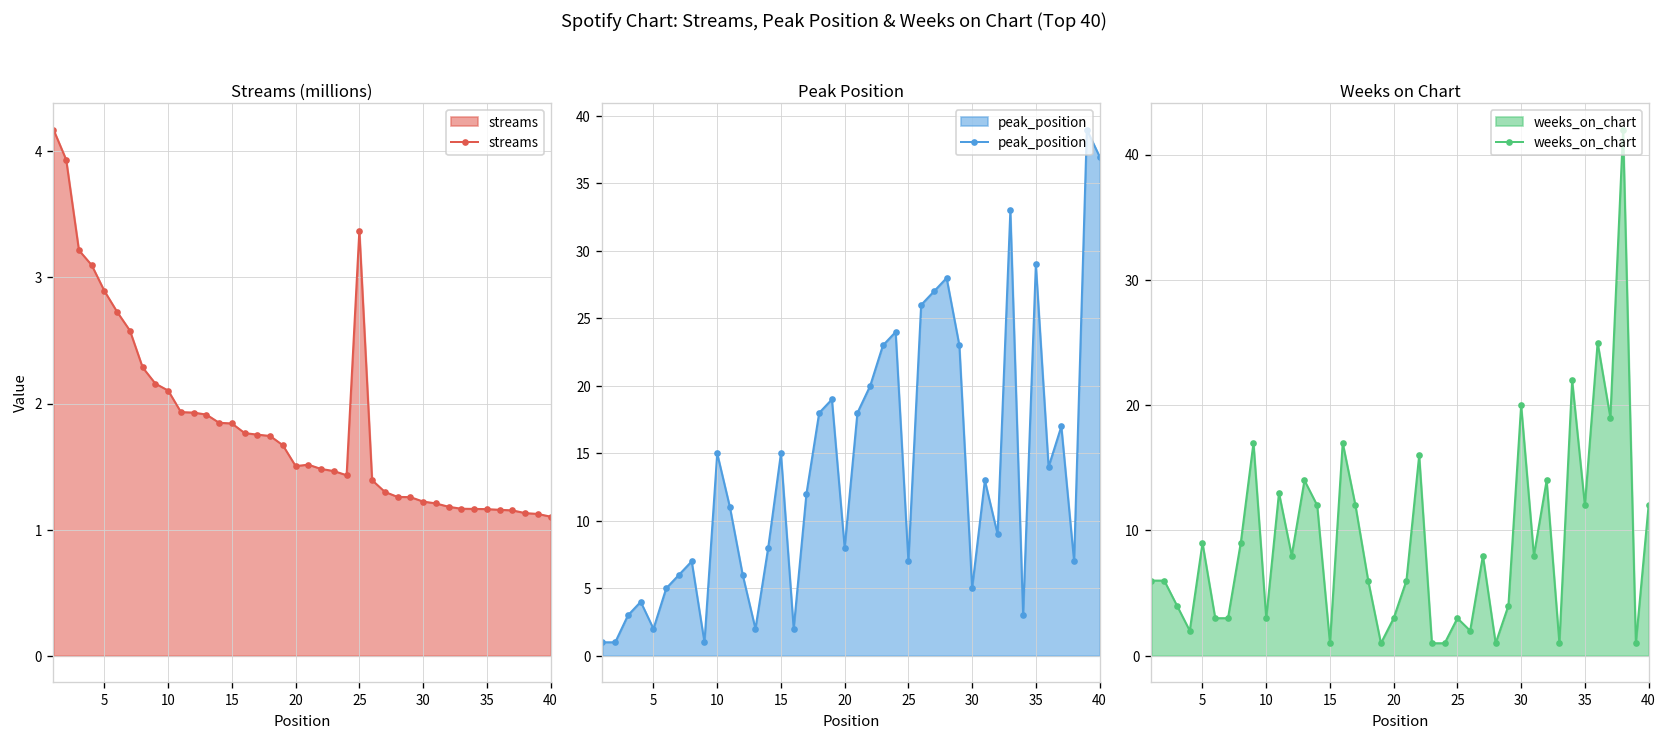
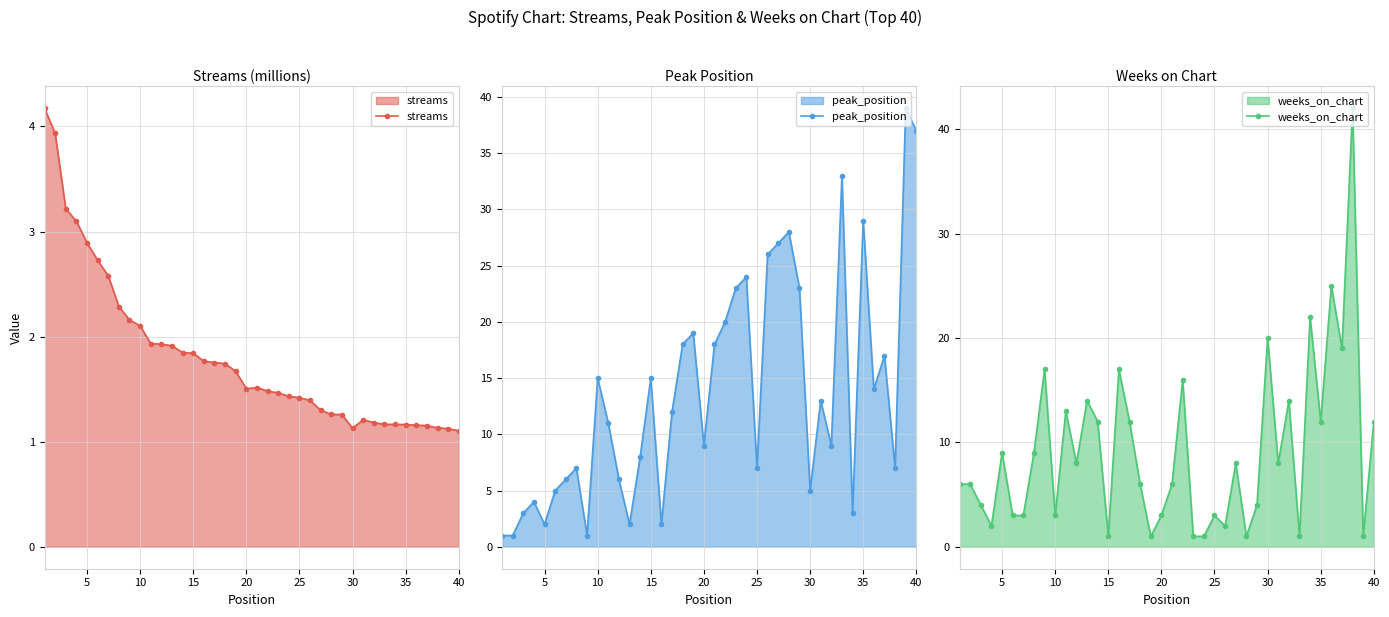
Streams (millions), 25: 3.37 -> 1.42
Streams (millions), 30: 1.22 -> 1.13
Peak Position, 20: 8 -> 9
